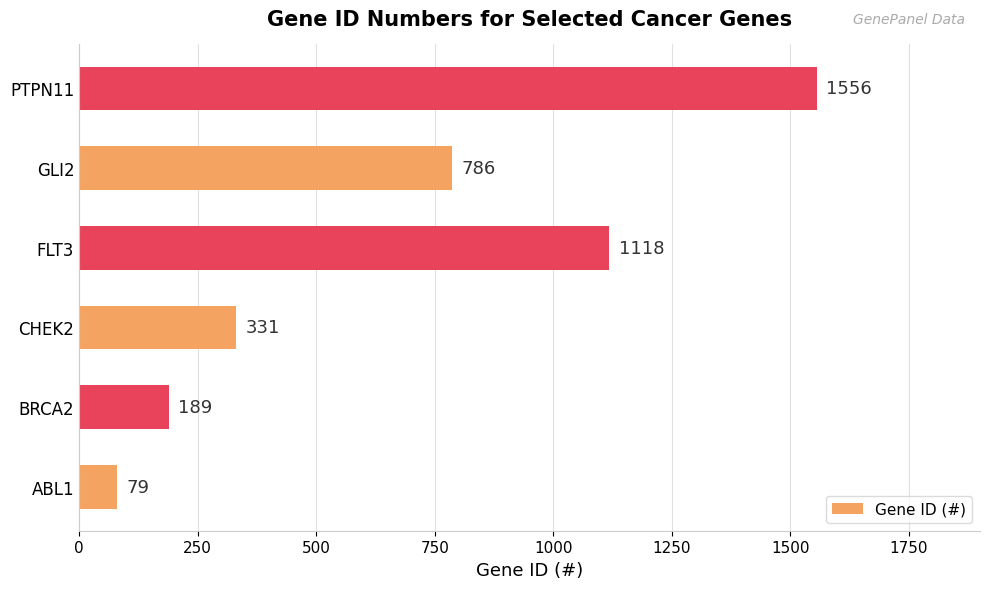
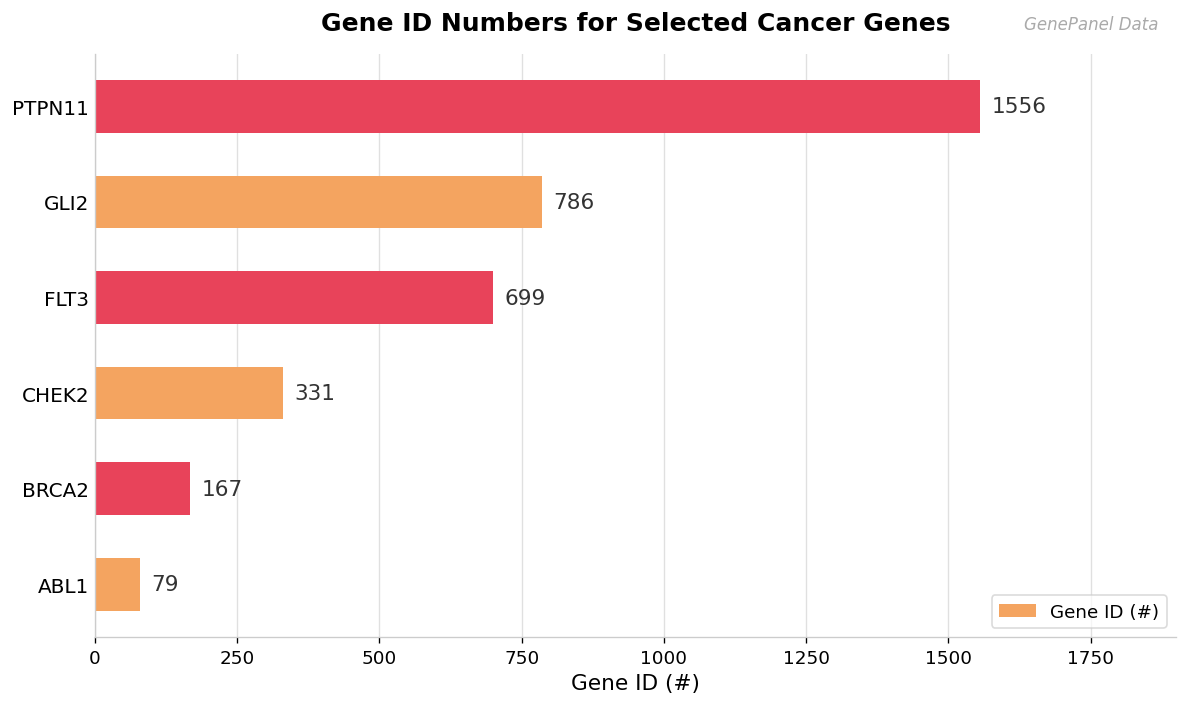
FLT3: 1118 -> 699
BRCA2: 189 -> 167
